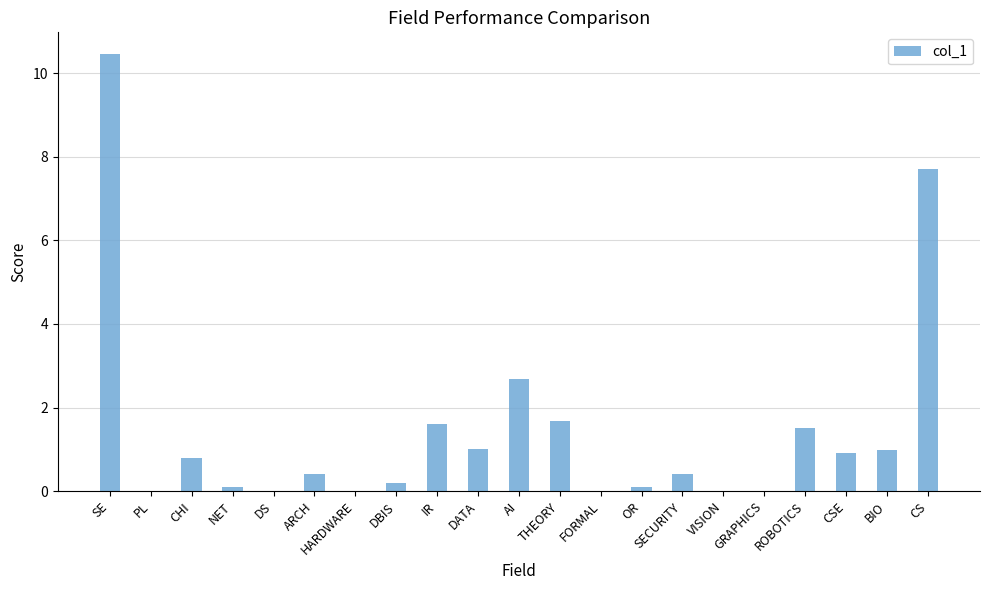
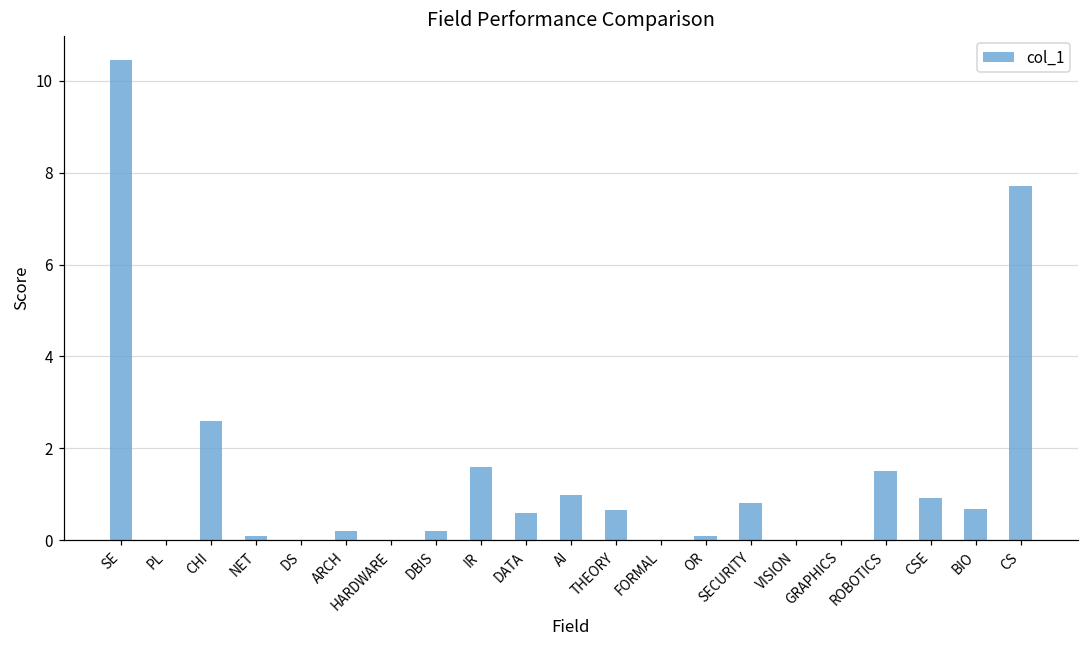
CHI: 0.8 -> 2.6
ARCH: 0.4 -> 0.2
DATA: 1.0 -> 0.6
AI: 2.7 -> 1.0
THEORY: 1.7 -> 0.7
SECURITY: 0.4 -> 0.8
BIO: 1.0 -> 0.7
